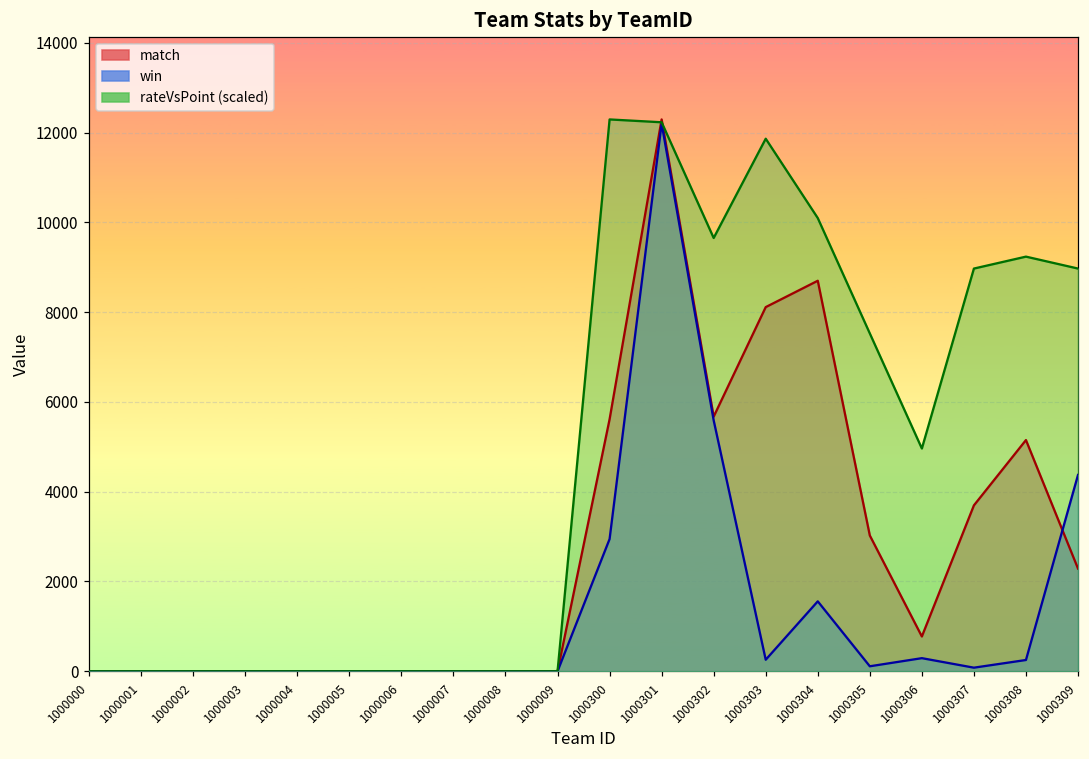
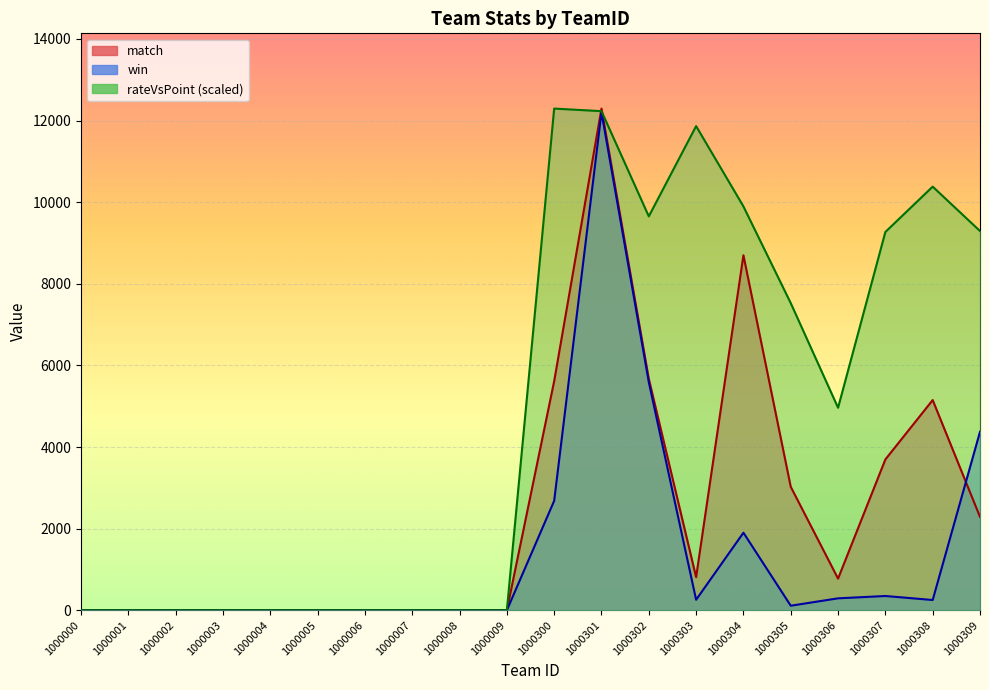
win, 1000300: 2900 -> 2700
match, 1000303: 8100 -> 800
win, 1000304: 1600 -> 1900
rateVsPoint (scaled), 1000304: 10100 -> 9900
win, 1000307: 100 -> 300
rateVsPoint (scaled), 1000307: 9000 -> 9300
rateVsPoint (scaled), 1000308: 9200 -> 10400
rateVsPoint (scaled), 1000309: 9000 -> 9300
